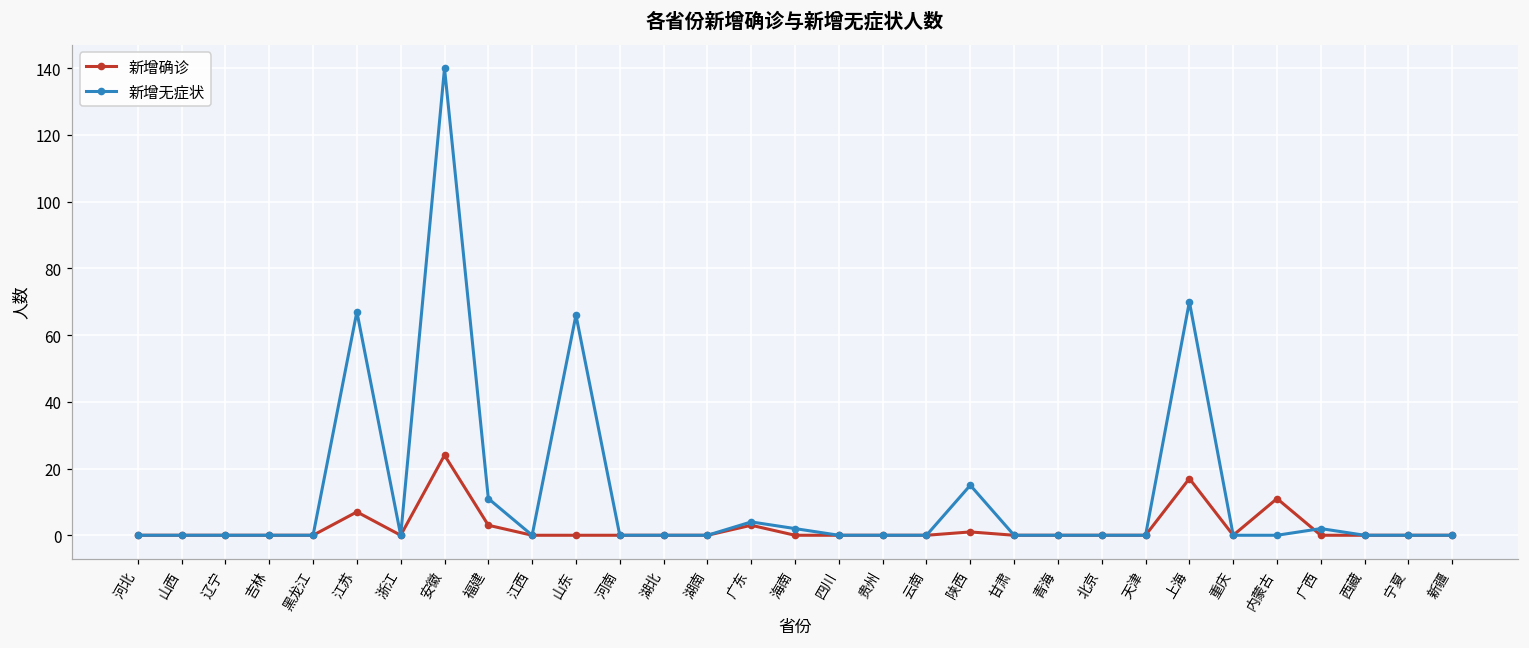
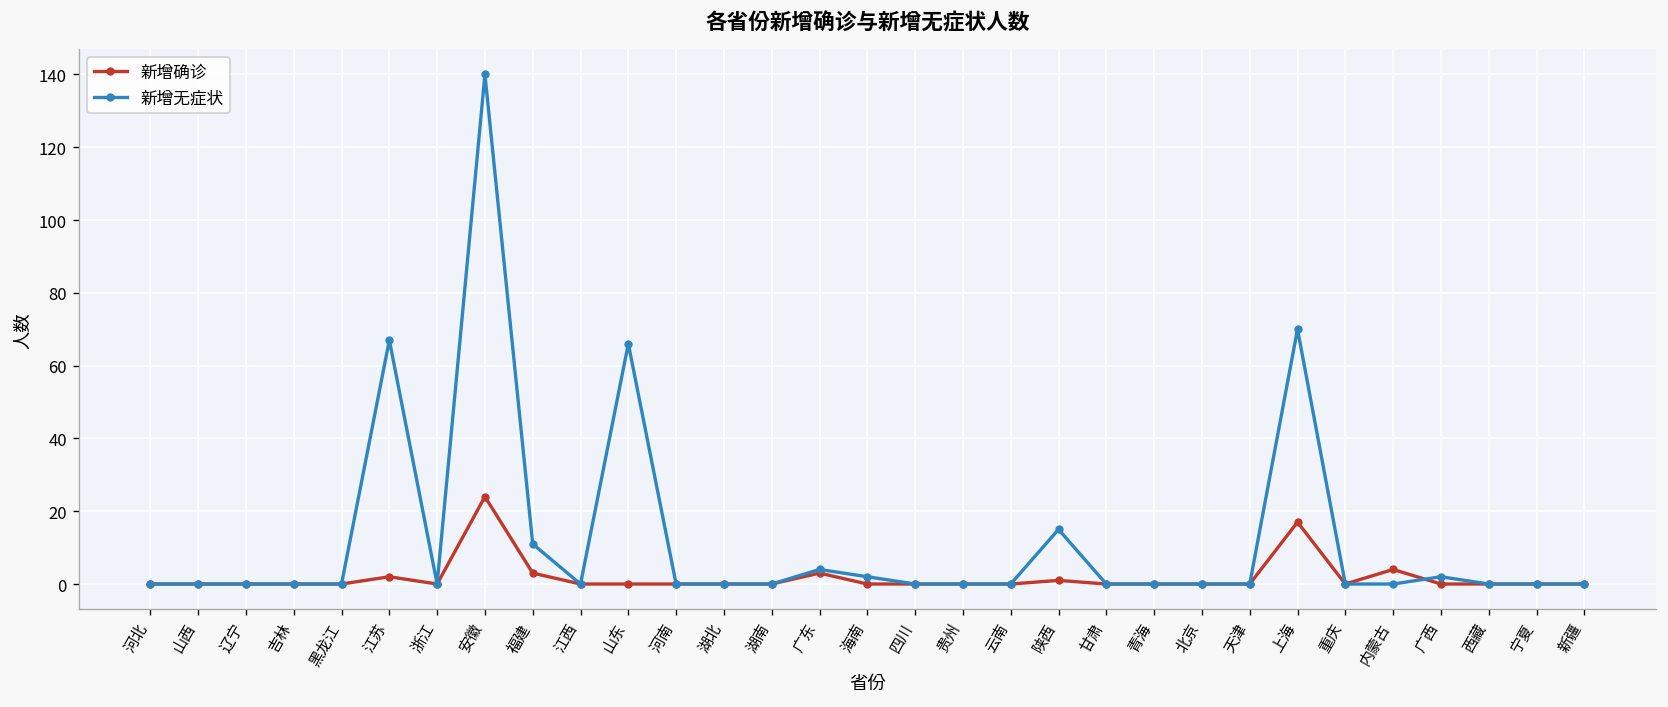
新增确诊, 江苏: 7 -> 2
新增确诊, 内蒙古: 11 -> 4
